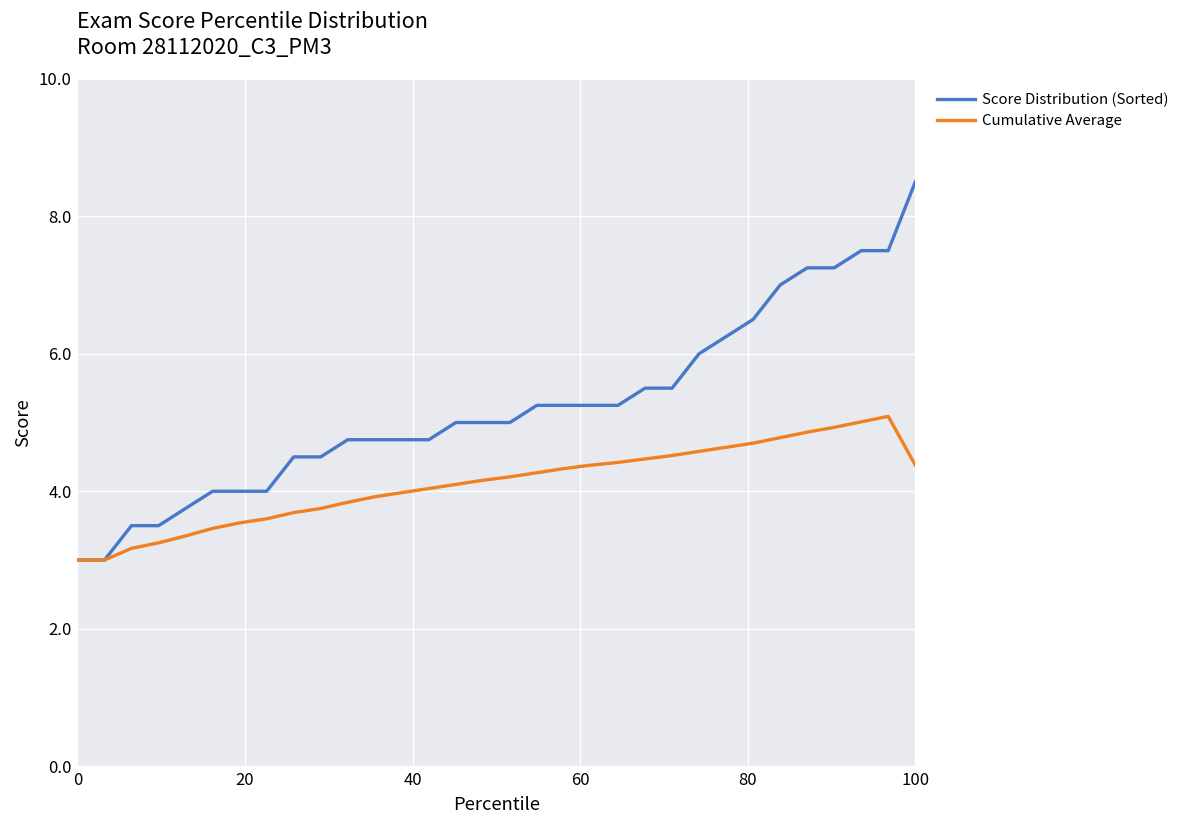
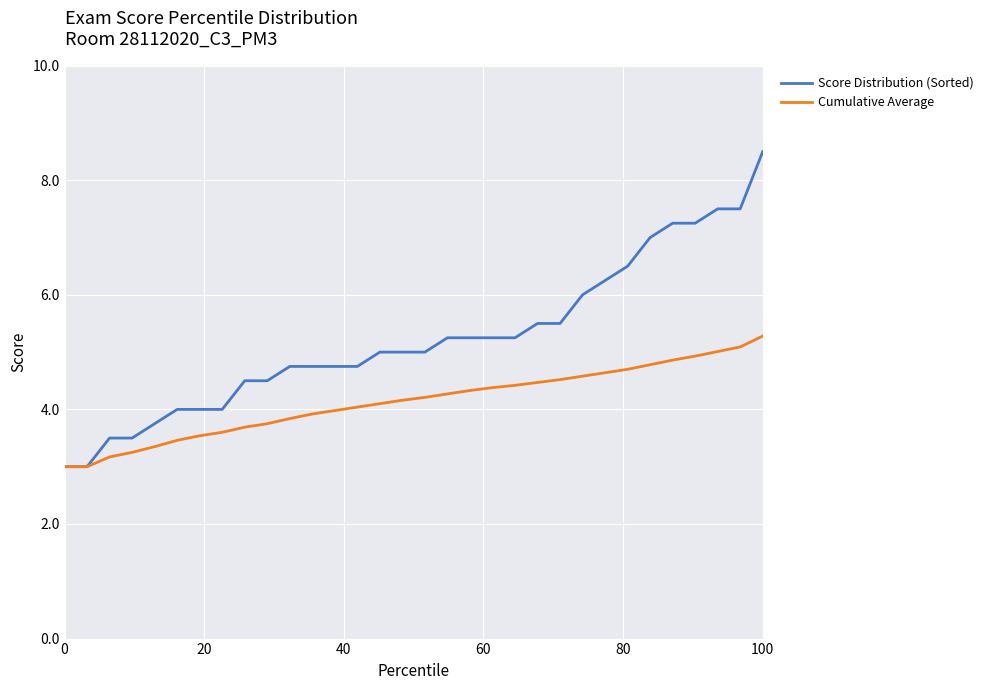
Cumulative Average, 100: 4.4 -> 5.3
